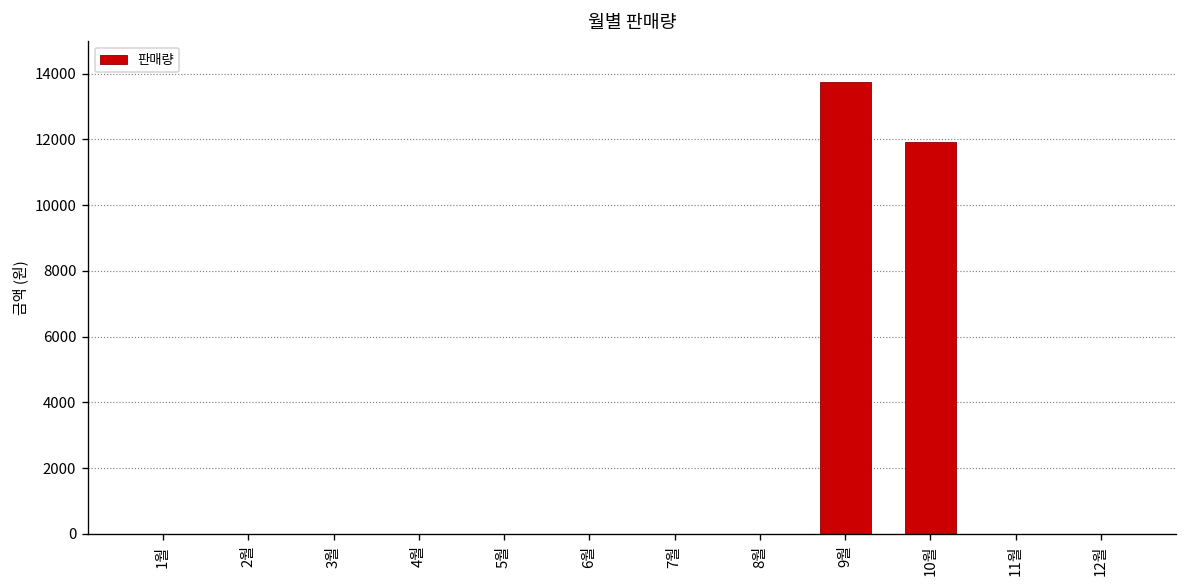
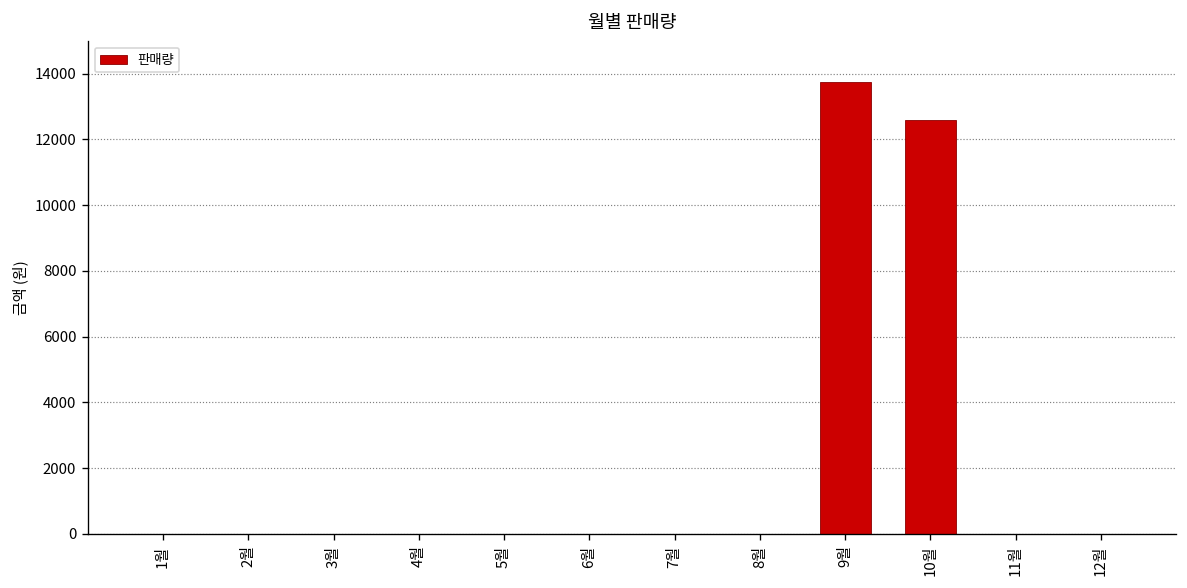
10월: 11900 -> 12600
